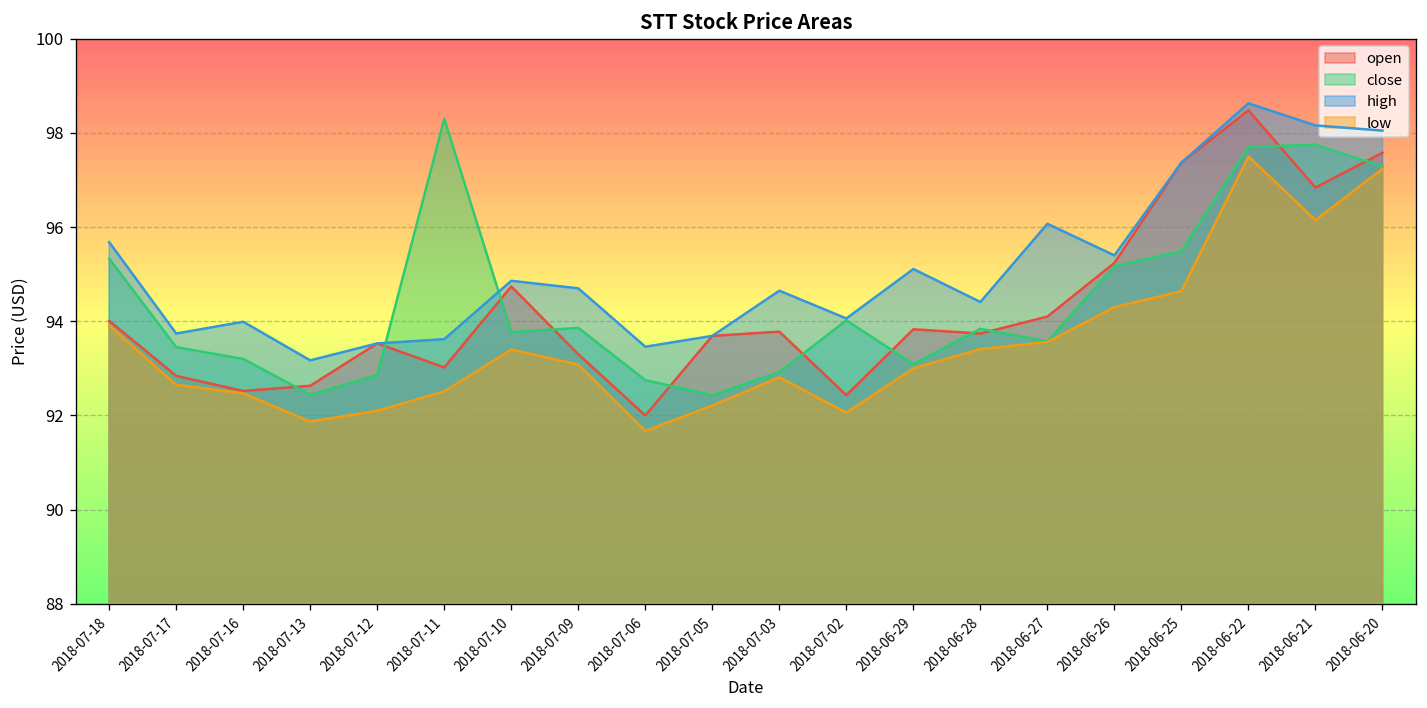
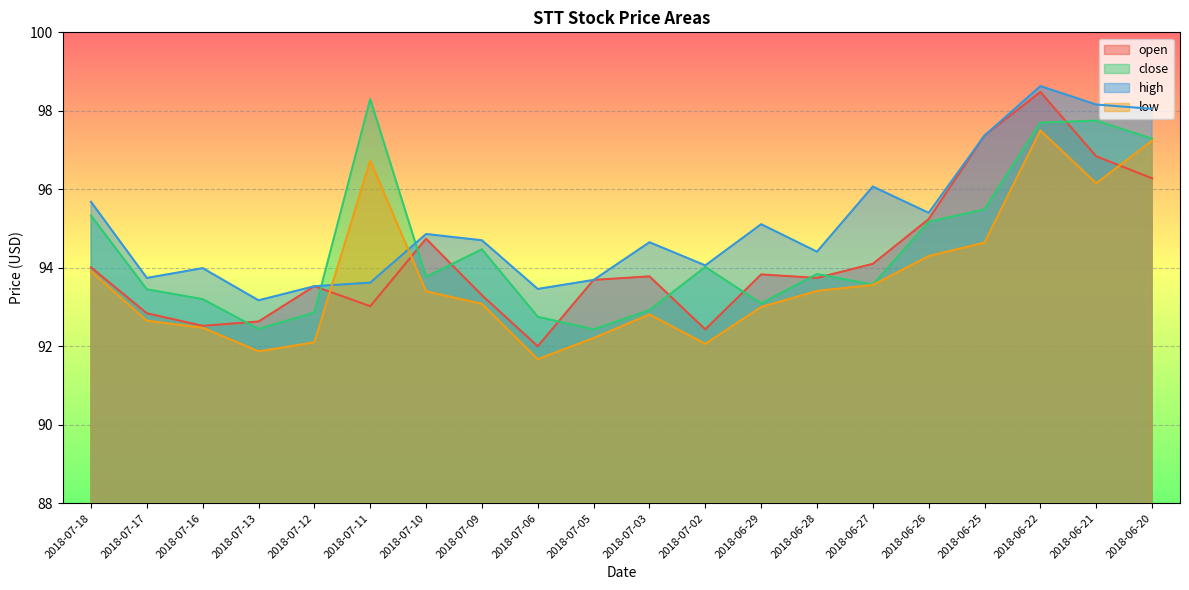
low, 2018-07-11: 92.5 -> 96.7
close, 2018-07-09: 93.9 -> 94.5
open, 2018-06-20: 97.6 -> 96.3
